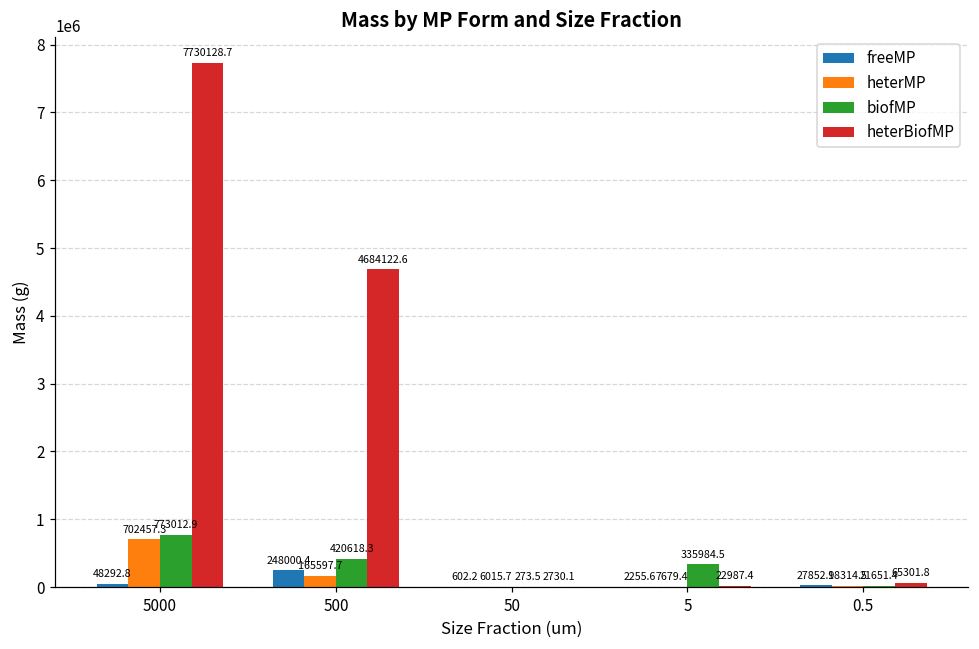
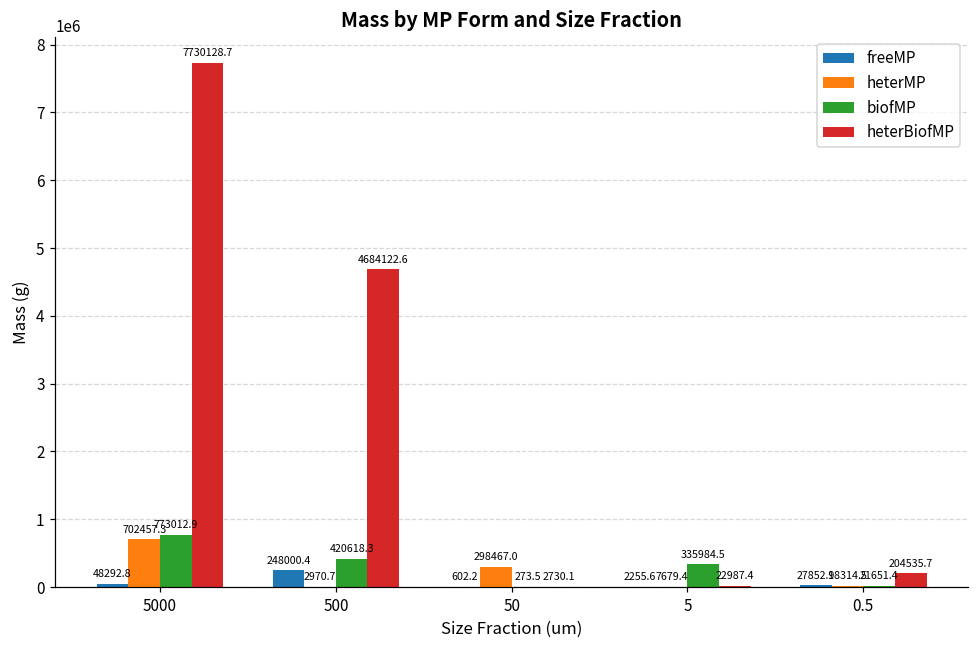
heterMP, 500: 165597.7 -> 2970.7
heterMP, 50: 6015.7 -> 298467.0
heterBiofMP, 0.5: 65301.8 -> 204535.7
